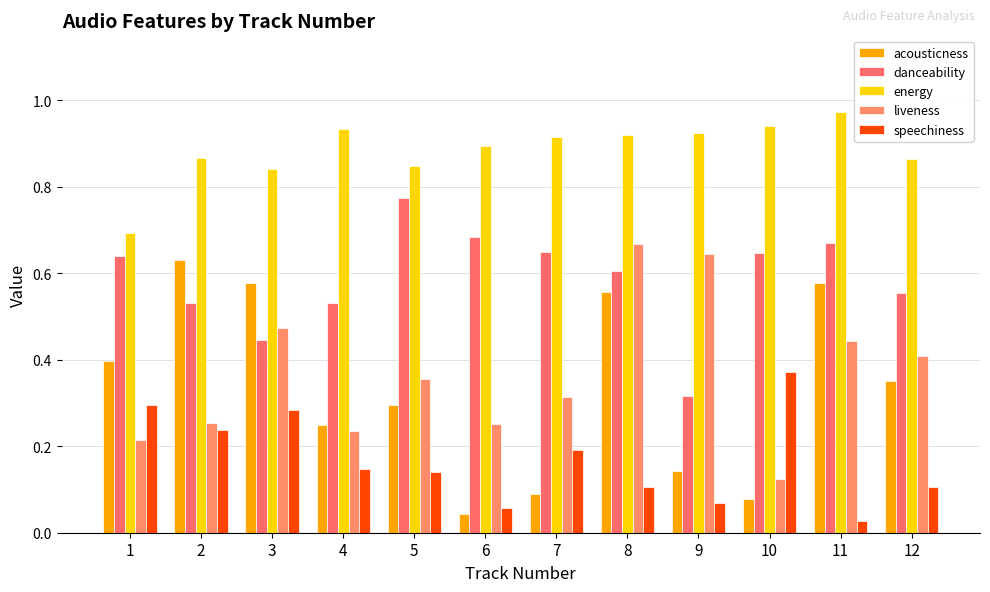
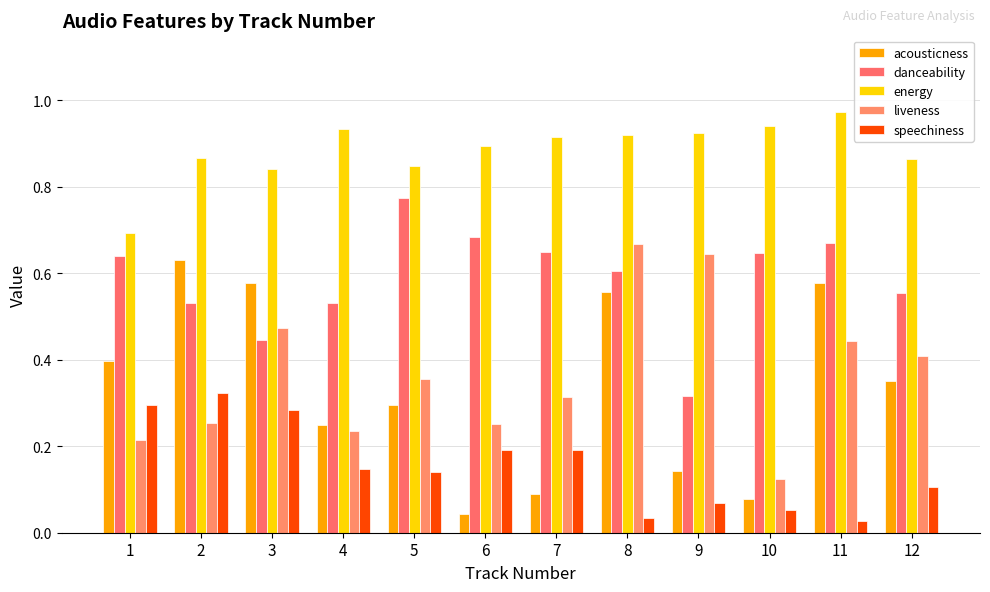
speechiness, 2: 0.24 -> 0.32
speechiness, 6: 0.06 -> 0.19
speechiness, 8: 0.11 -> 0.03
speechiness, 10: 0.37 -> 0.05
